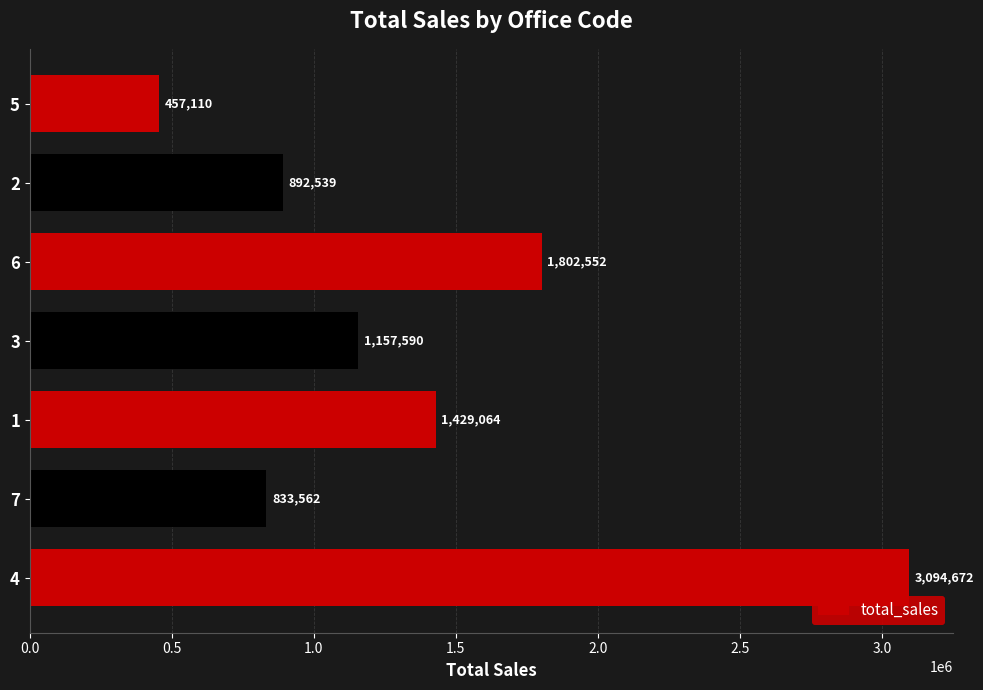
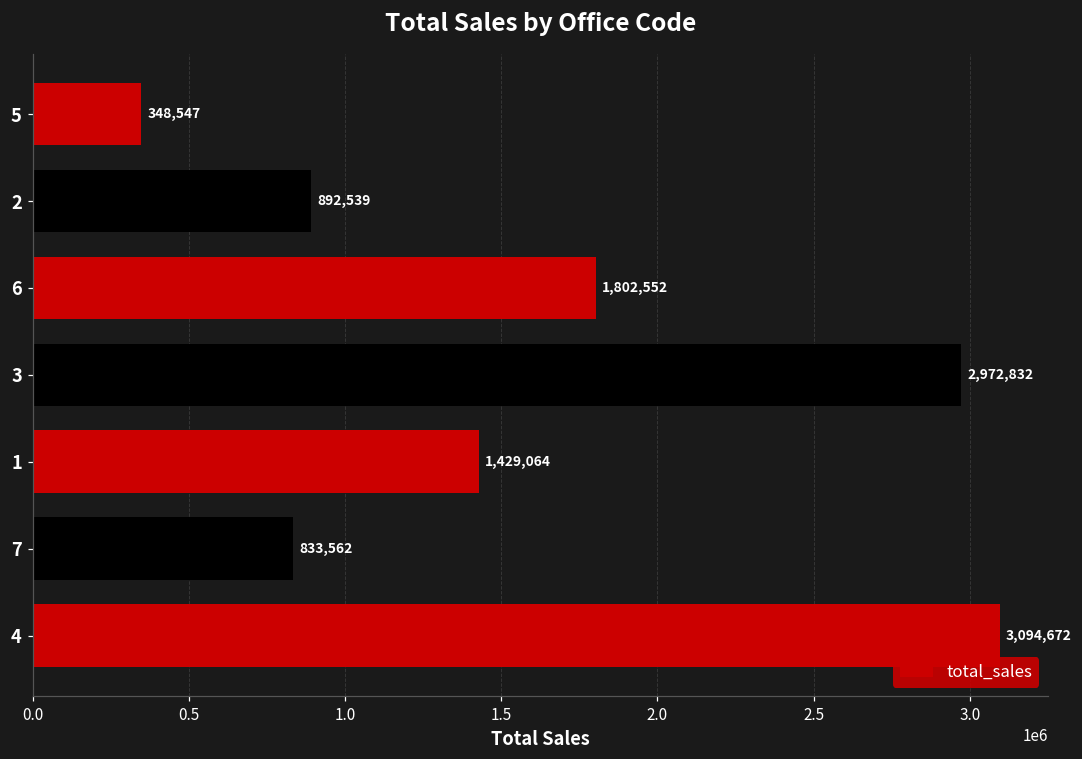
5: 457,110 -> 348,547
3: 1,157,590 -> 2,972,832
